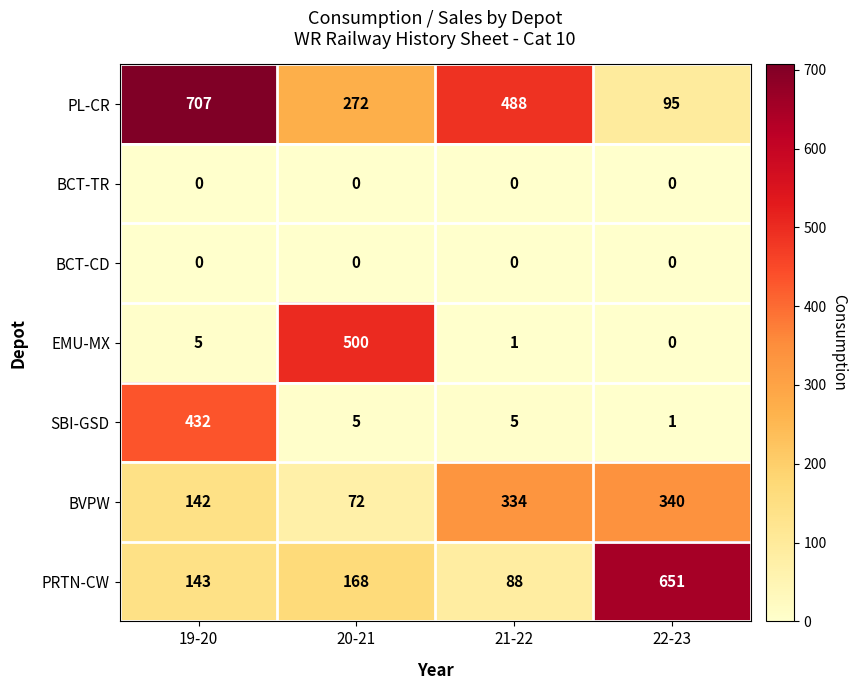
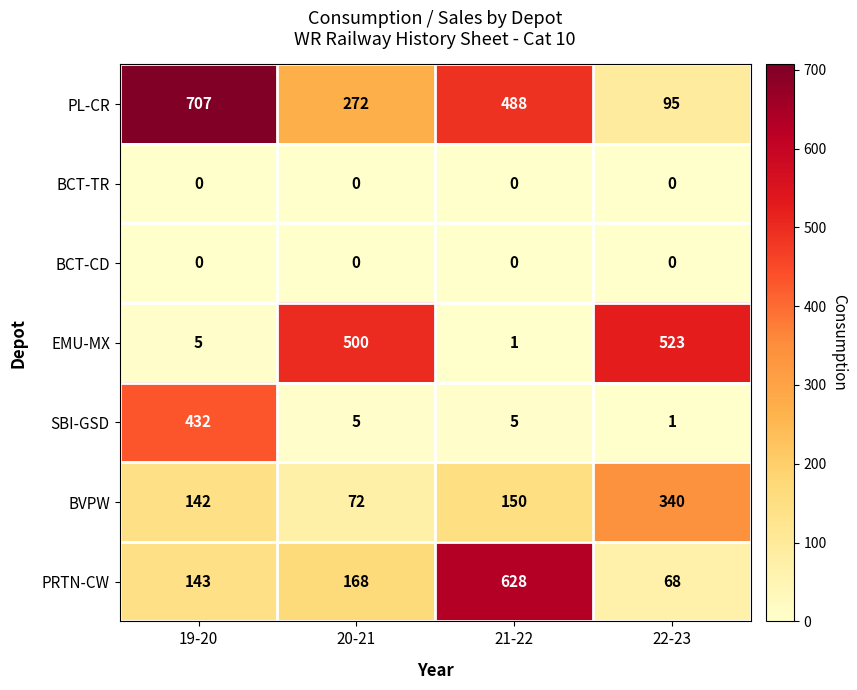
EMU-MX, 22-23: 0 -> 523
BVPW, 21-22: 334 -> 150
PRTN-CW, 21-22: 88 -> 628
PRTN-CW, 22-23: 651 -> 68
